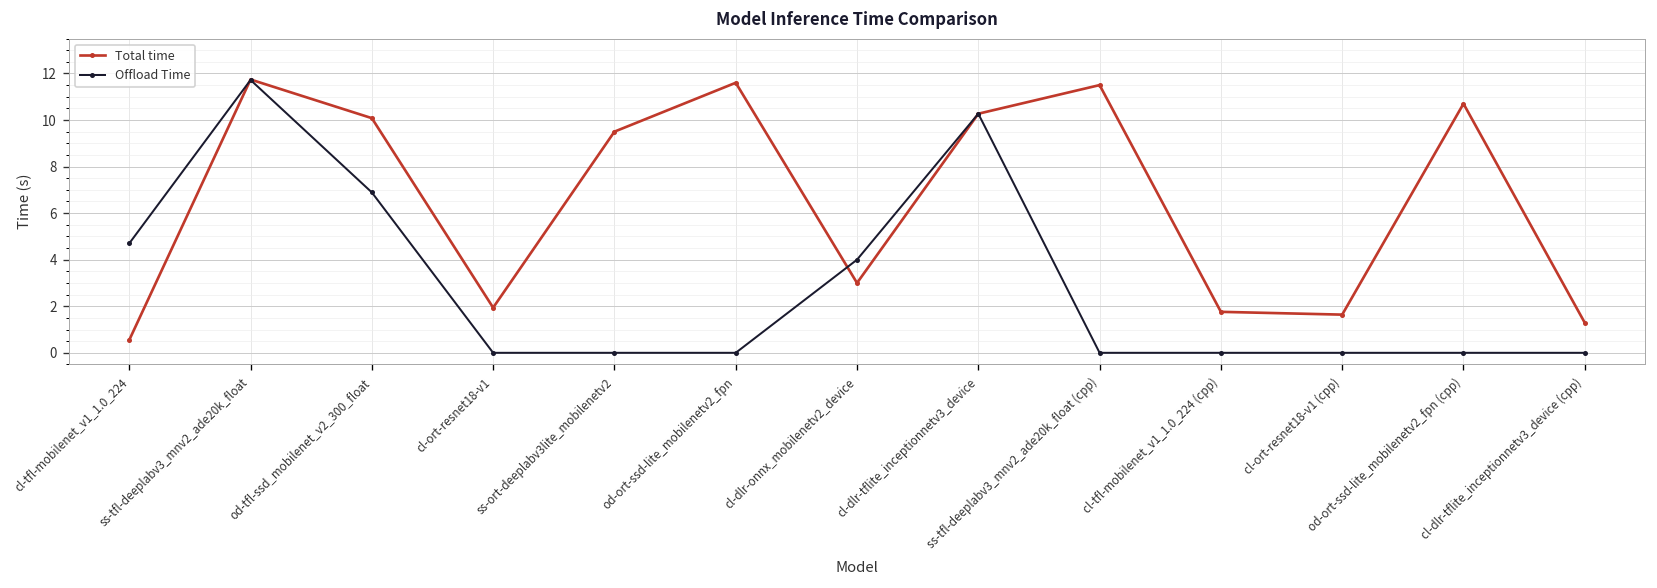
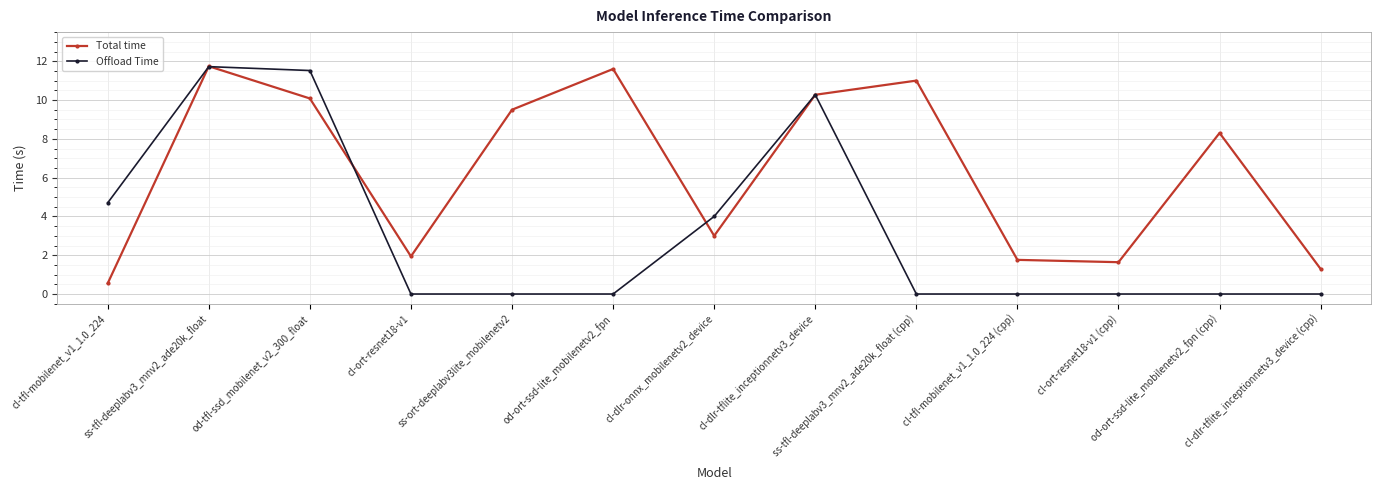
Offload Time, od-tfl-ssd_mobilenet_v2_300_float: 6.9 -> 11.5
Total time, ss-tfl-deeplabv3_mnv2_ade20k_float (cpp): 11.5 -> 11.0
Total time, od-ort-ssd-lite_mobilenetv2_fpn (cpp): 10.7 -> 8.3
